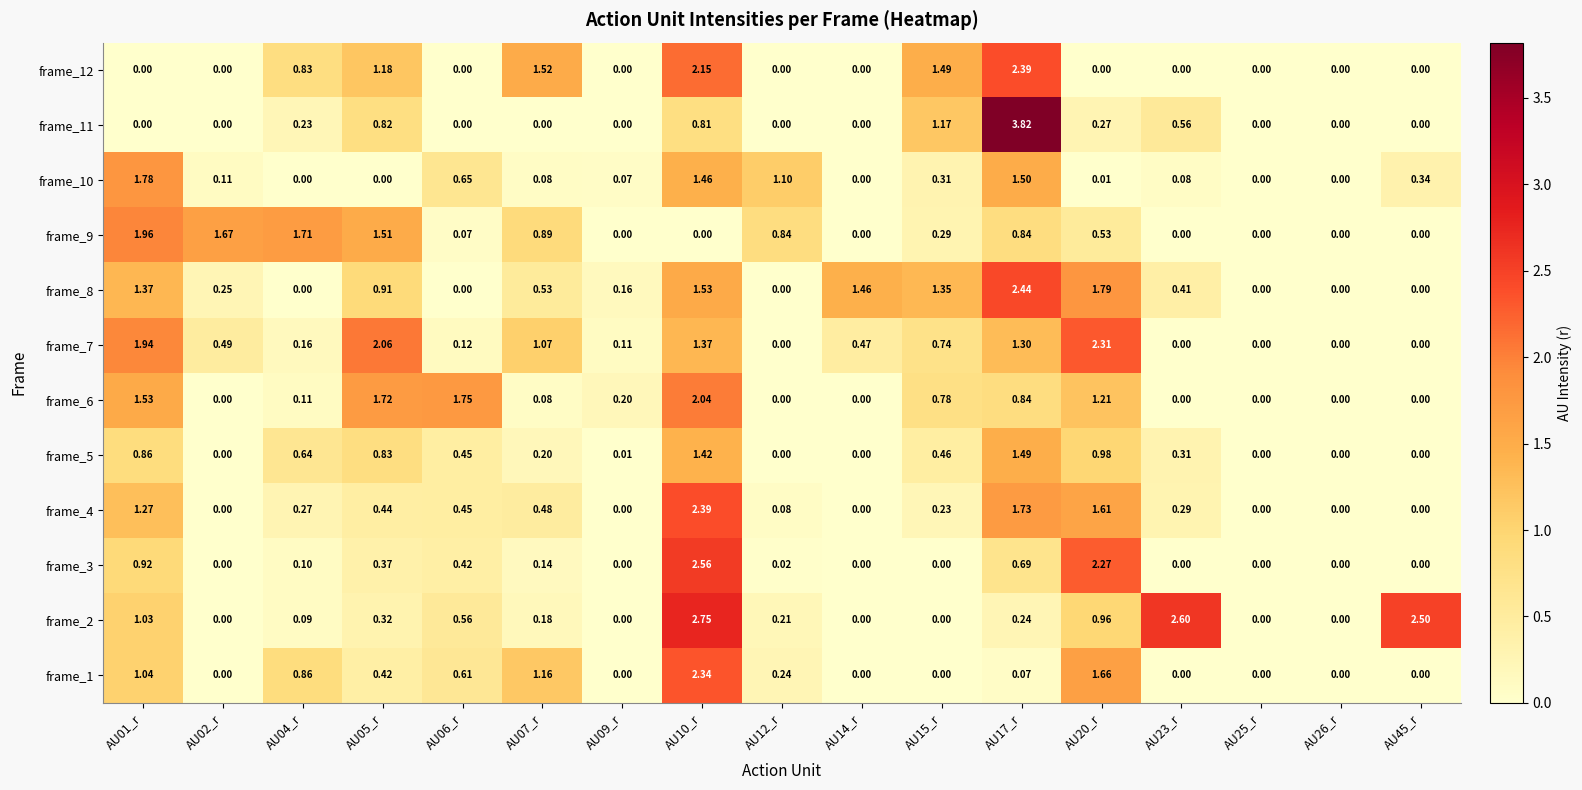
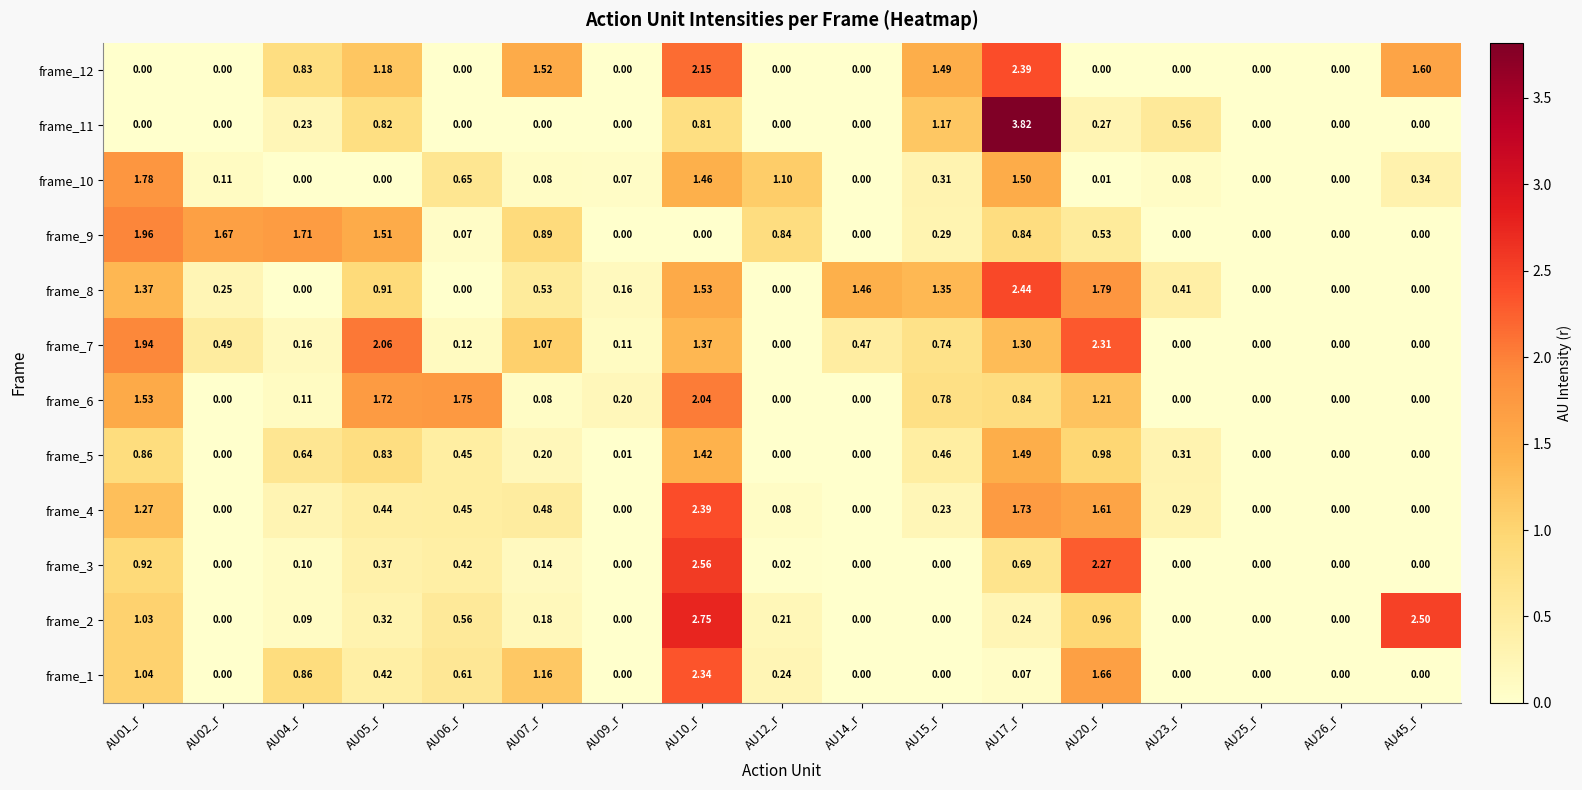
frame_12, AU45_r: 0.00 -> 1.60
frame_2, AU23_r: 2.60 -> 0.00
